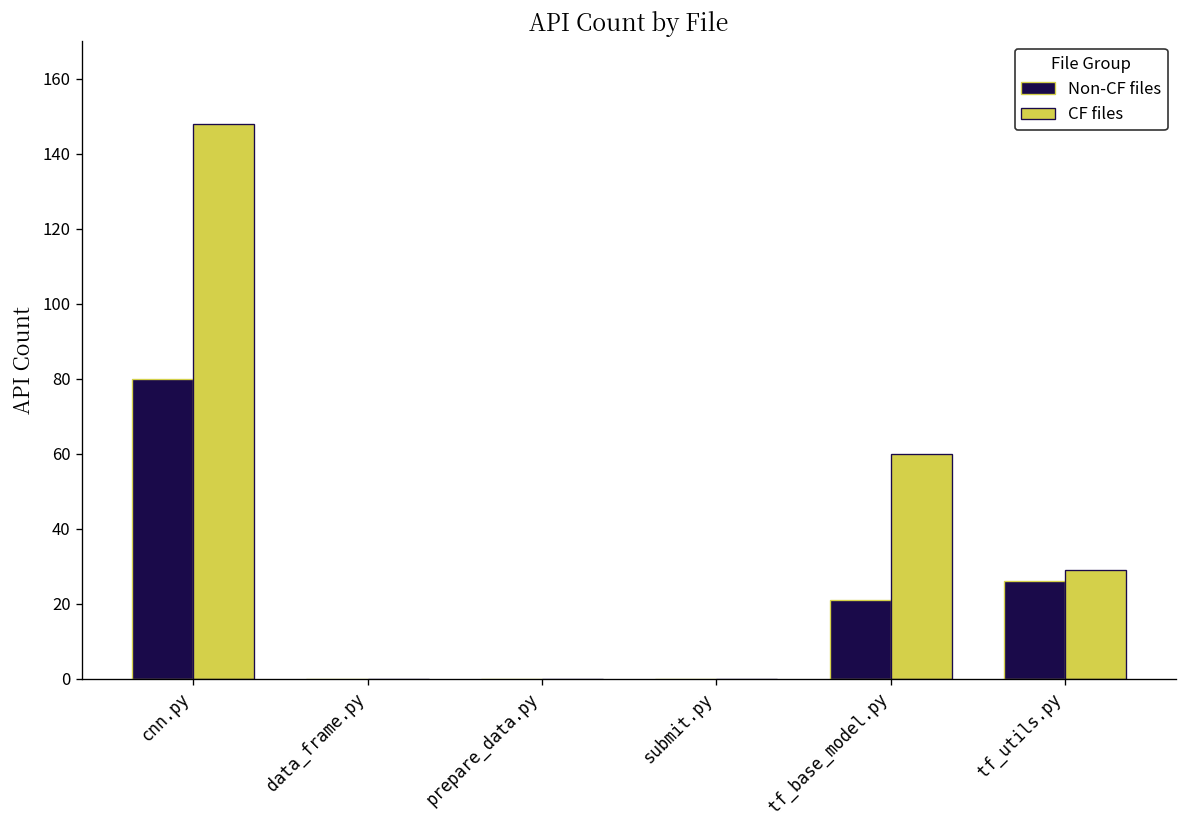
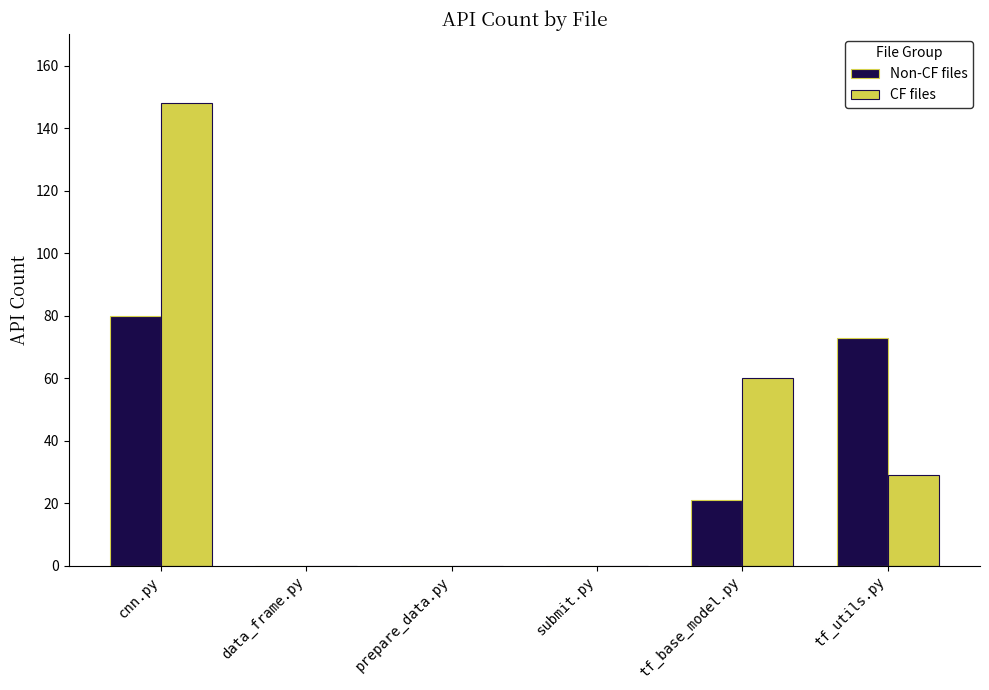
Non-CF files, tf_utils.py: 26 -> 73
